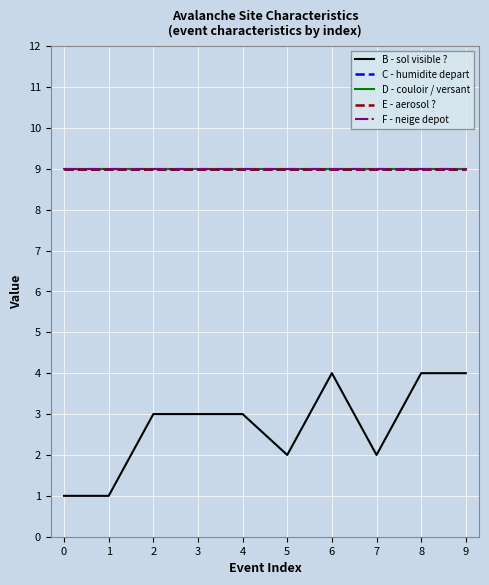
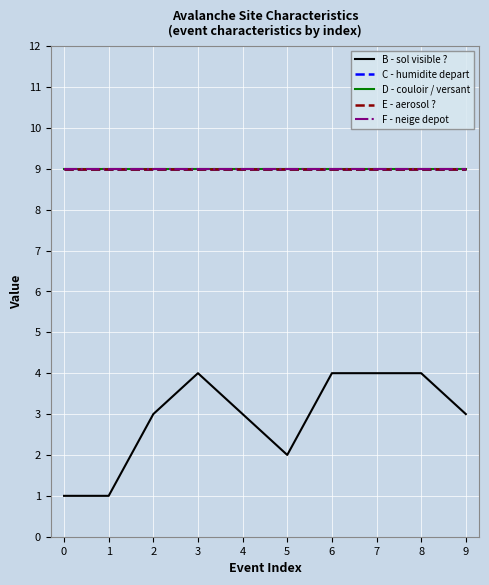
B - sol visible ?, 3: 3 -> 4
B - sol visible ?, 7: 2 -> 4
B - sol visible ?, 9: 4 -> 3
